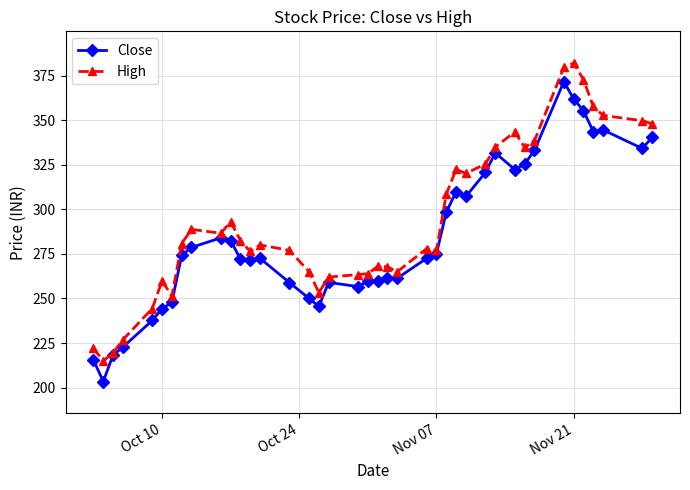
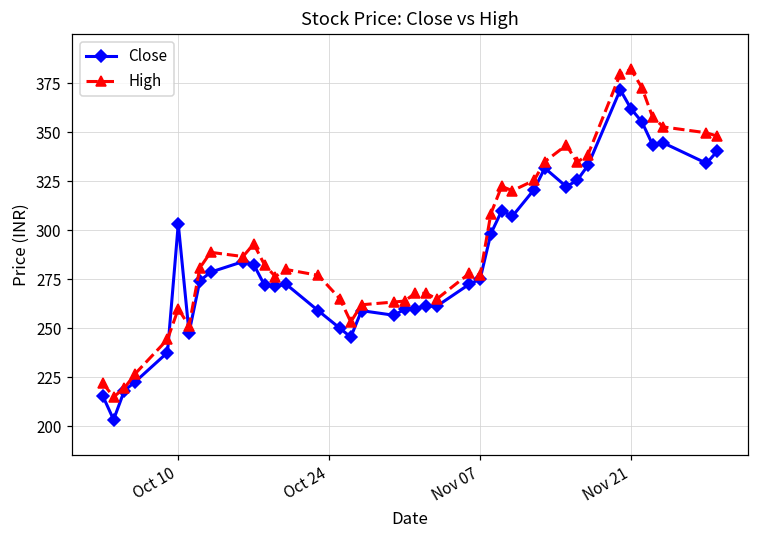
Close, Oct 10: 244 -> 303
